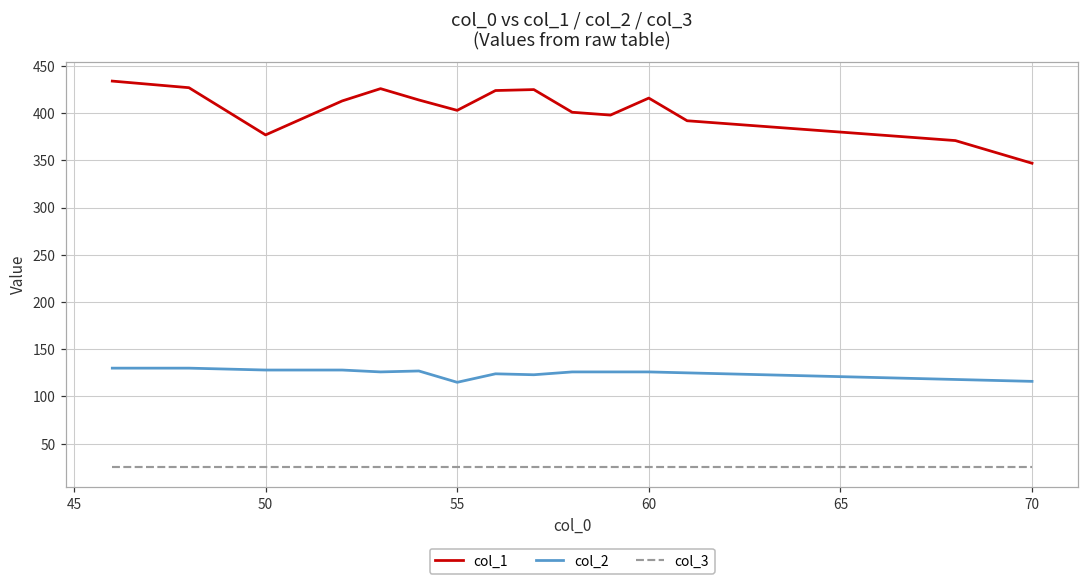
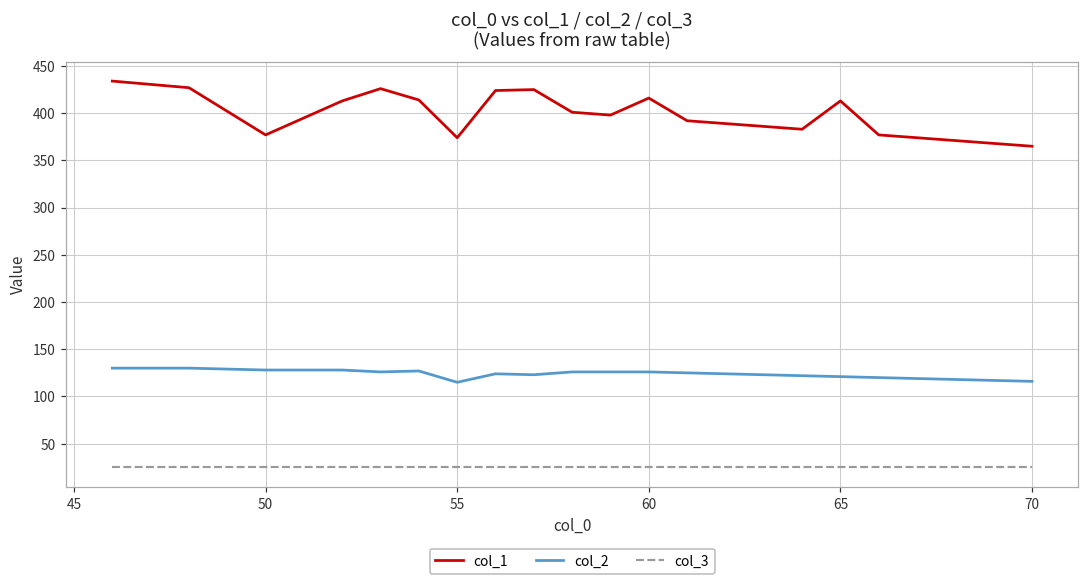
col_1, 55: 400 -> 370
col_1, 65: 380 -> 410
col_1, 70: 350 -> 370
